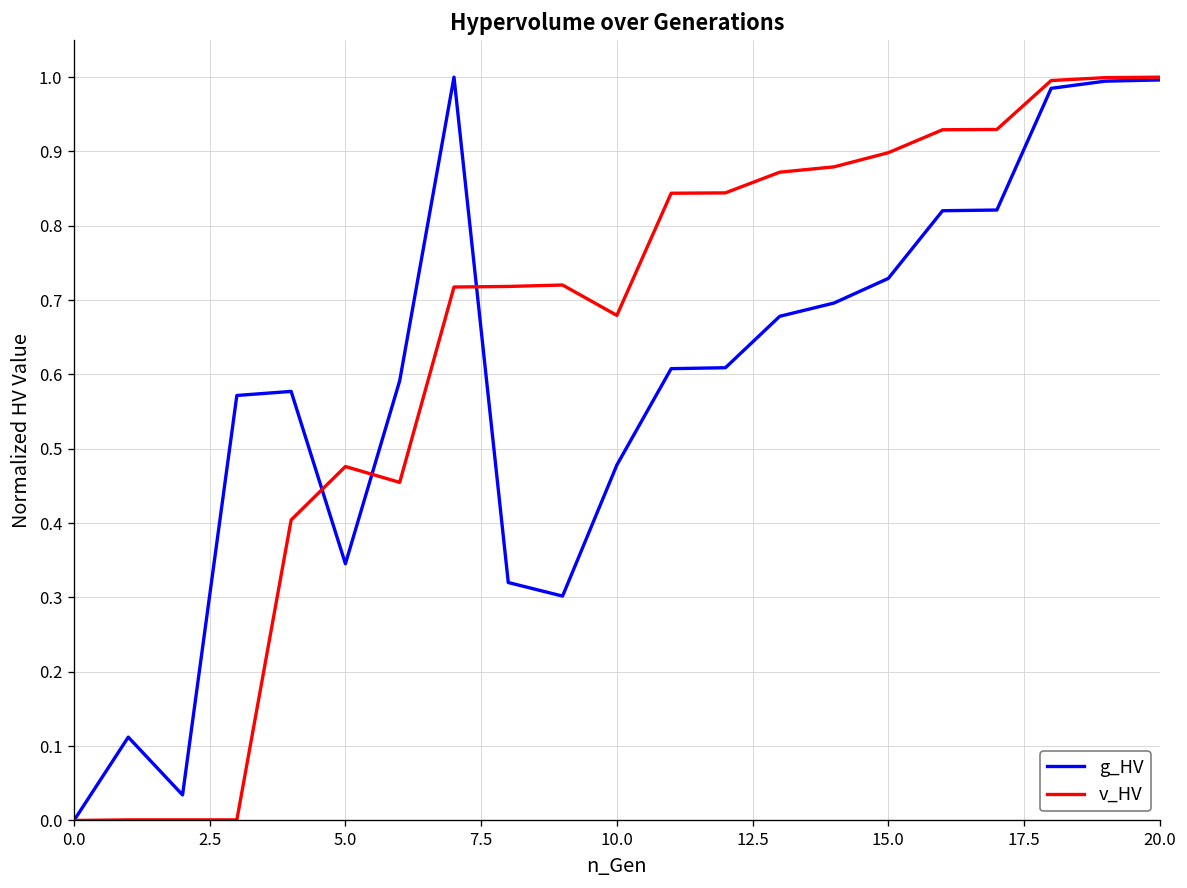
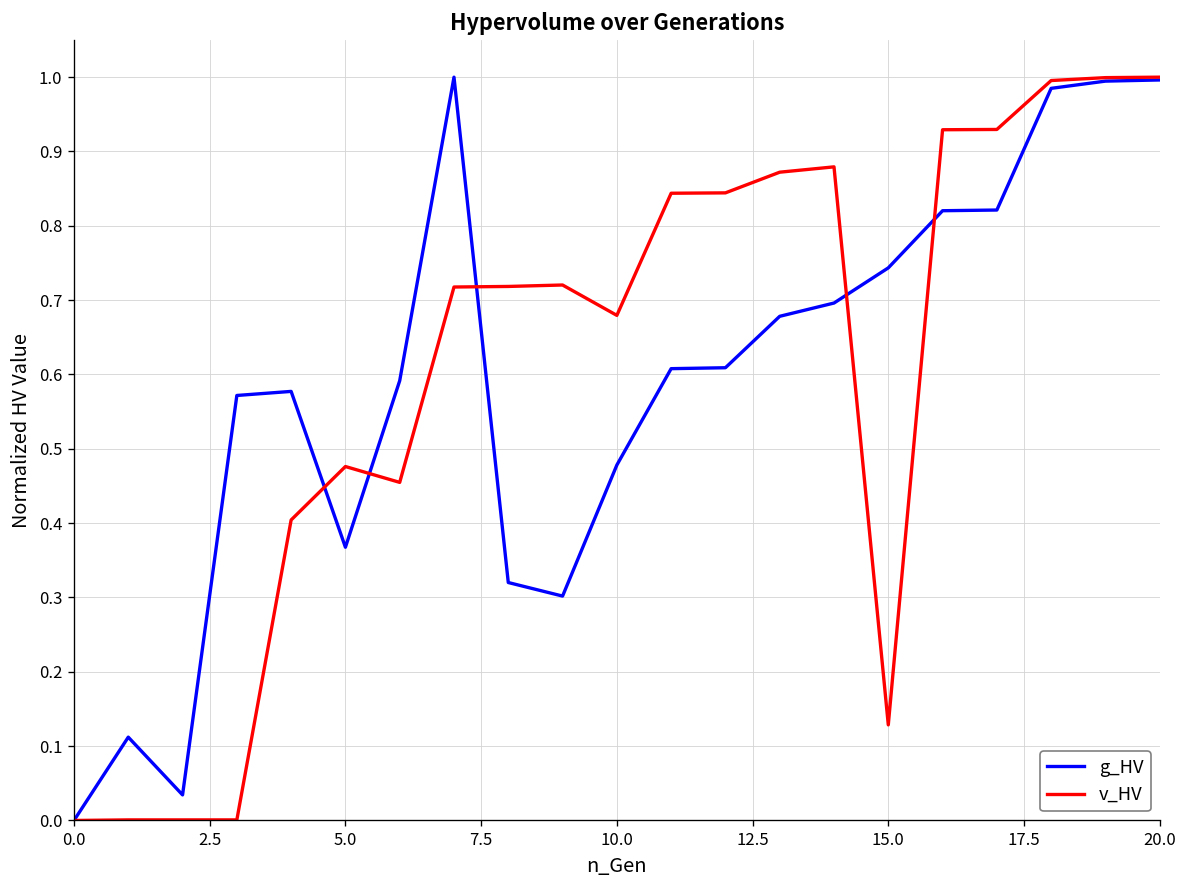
g_HV, 5.0: 0.35 -> 0.37
g_HV, 15.0: 0.73 -> 0.74
v_HV, 15.0: 0.90 -> 0.13
